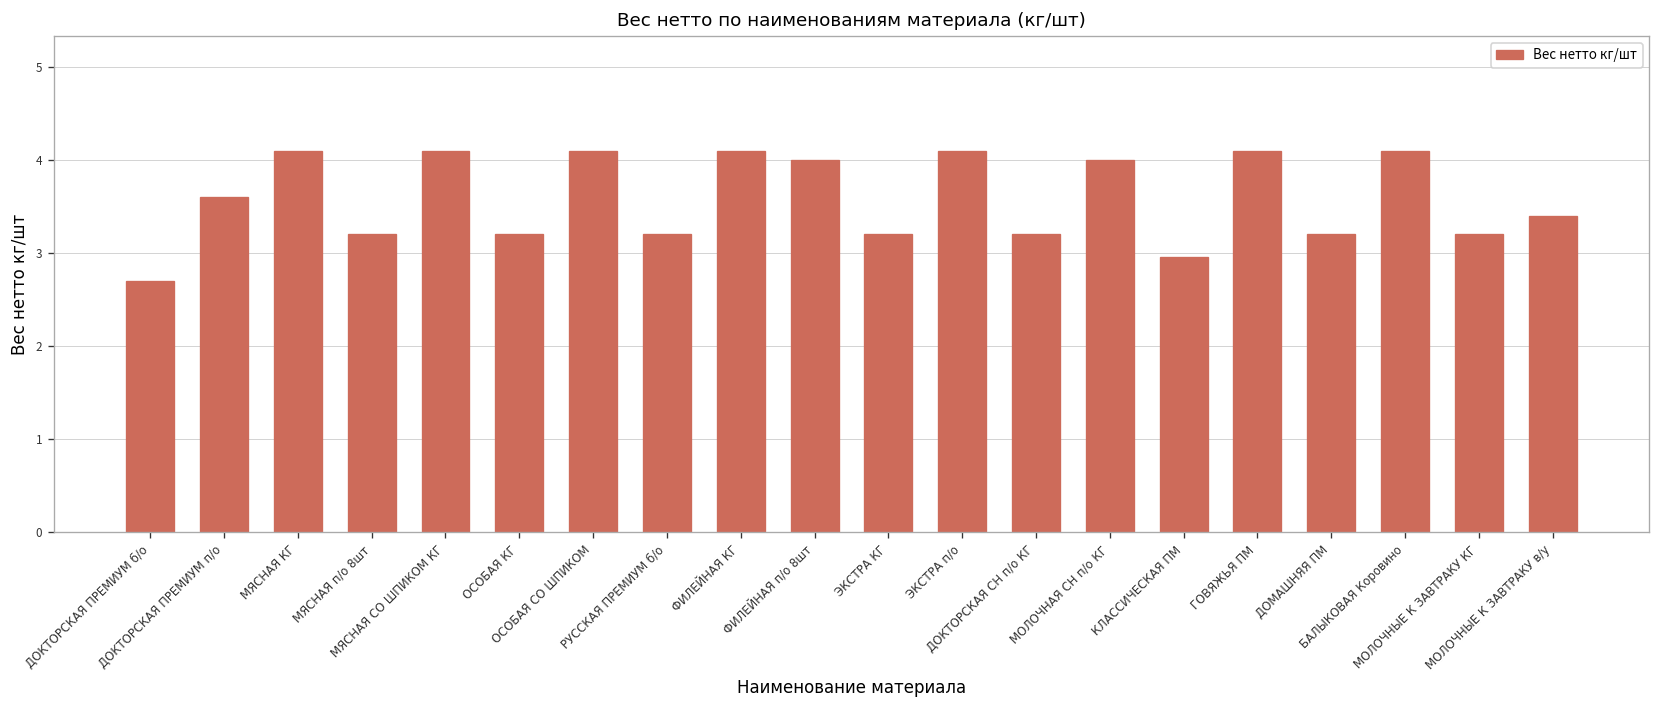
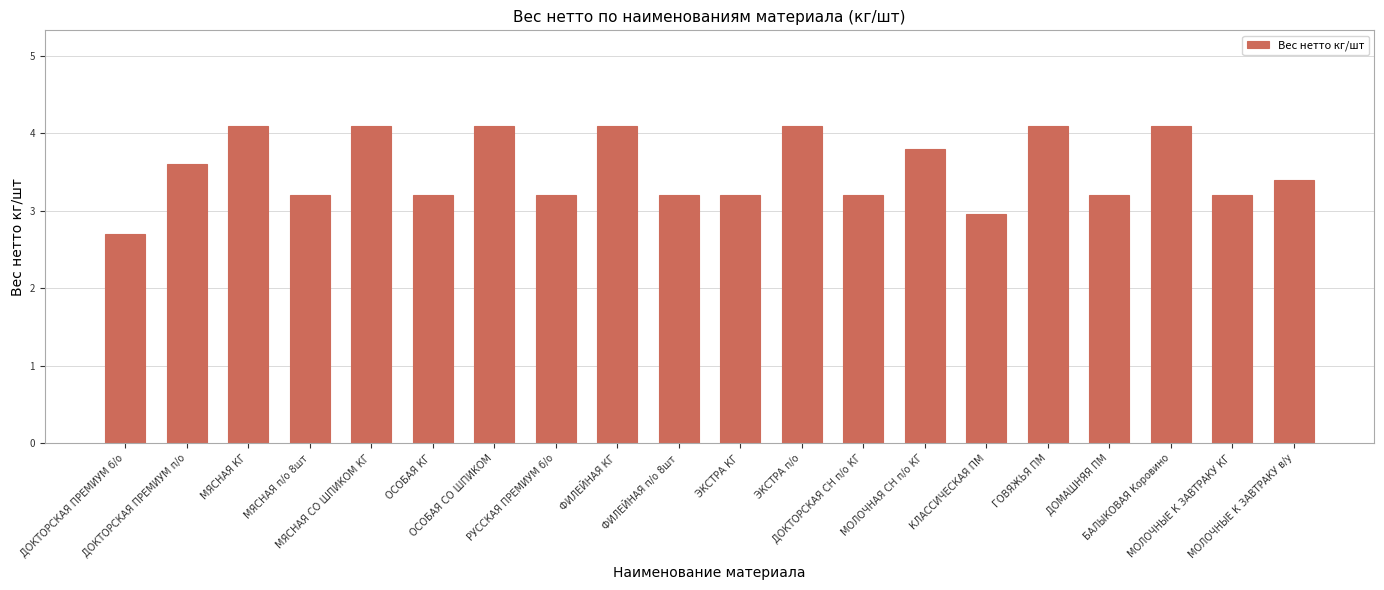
ФИЛЕЙНАЯ п/о 8шт: 4.0 -> 3.2
МОЛОЧНАЯ СН п/о КГ: 4.0 -> 3.8
